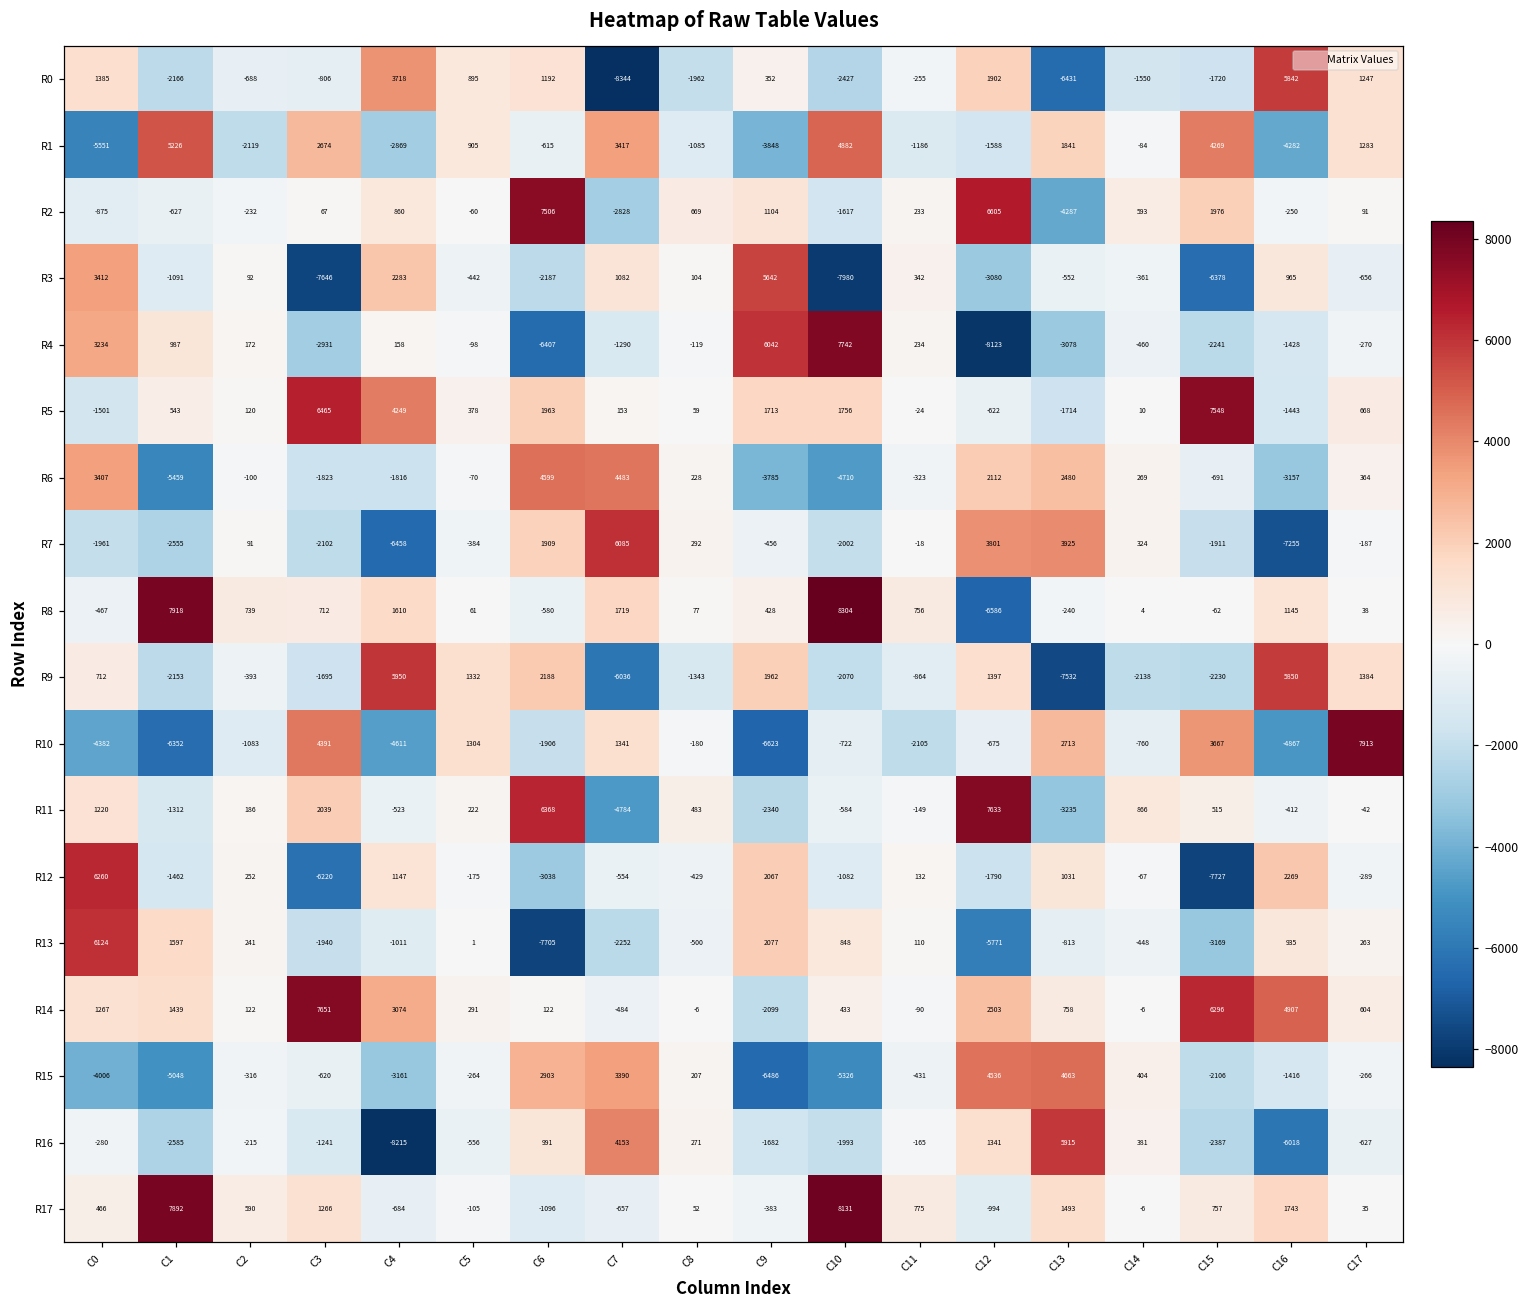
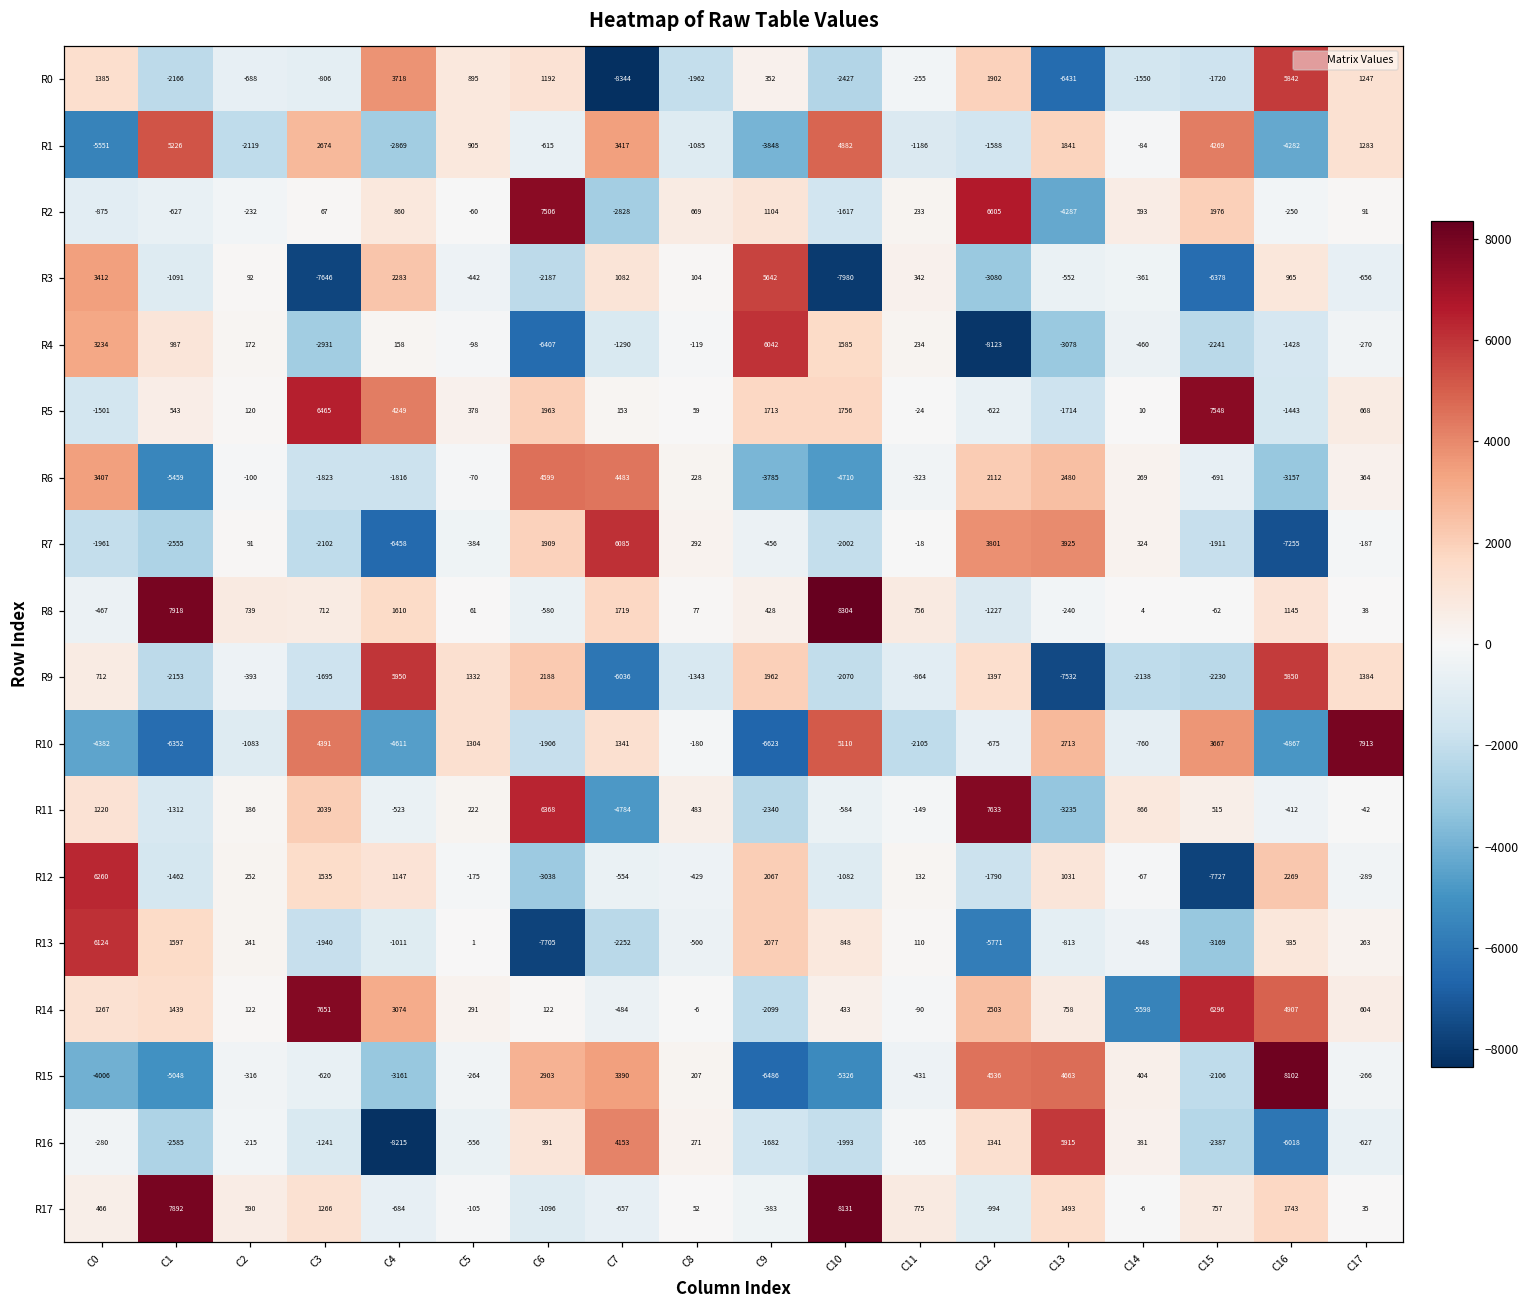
R4, C10: 7742 -> 1585
R8, C12: -6586 -> -1227
R10, C10: -722 -> 5110
R12, C3: -6220 -> 1535
R14, C14: -6 -> -5598
R15, C16: -1416 -> 8102
